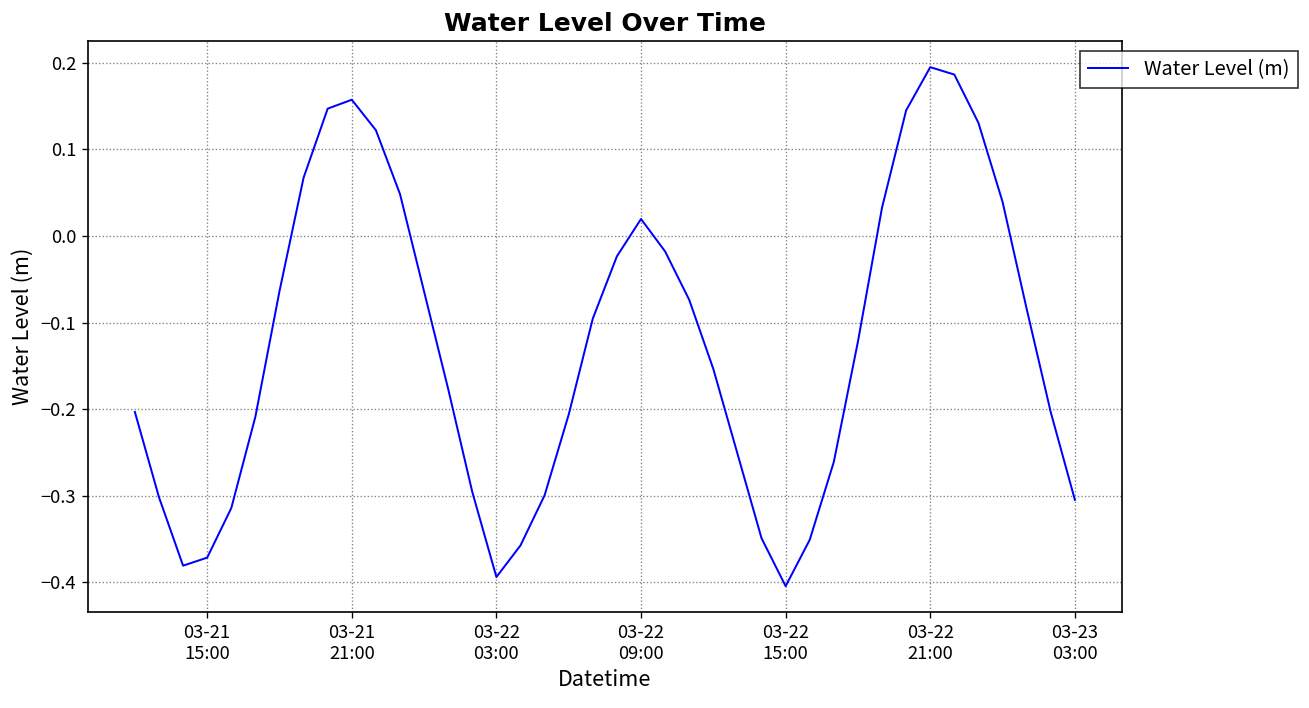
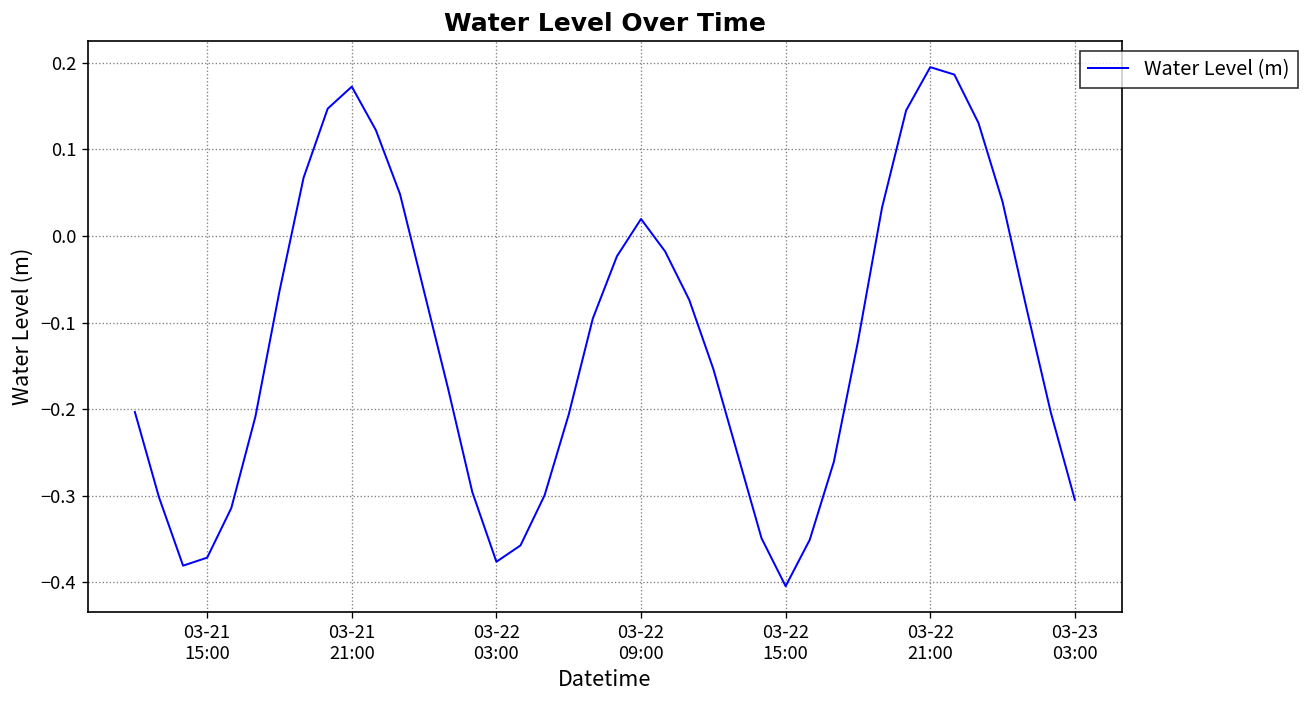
03-21 21:00: 0.16 -> 0.17
03-22 03:00: -0.39 -> -0.38
